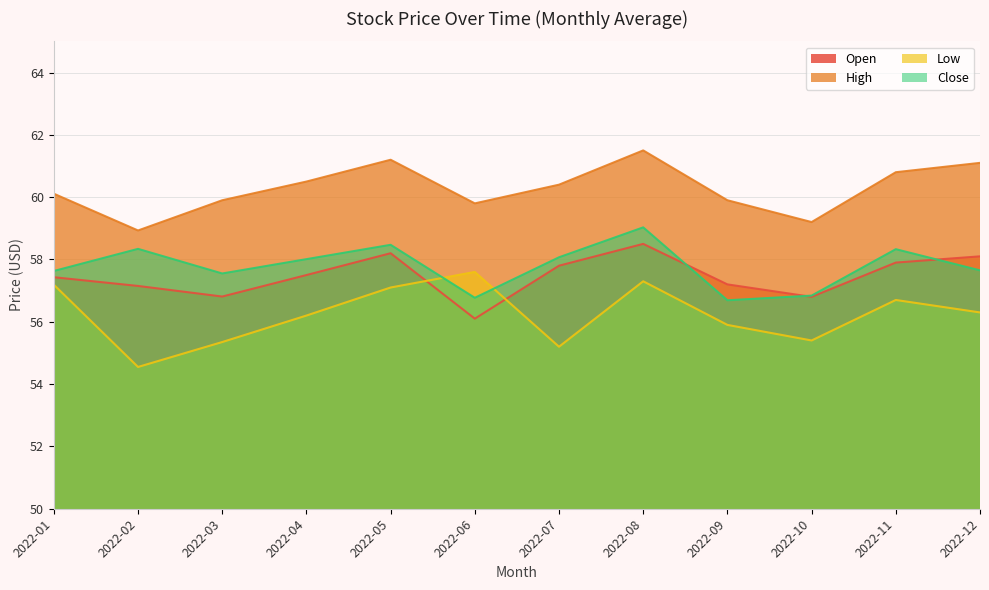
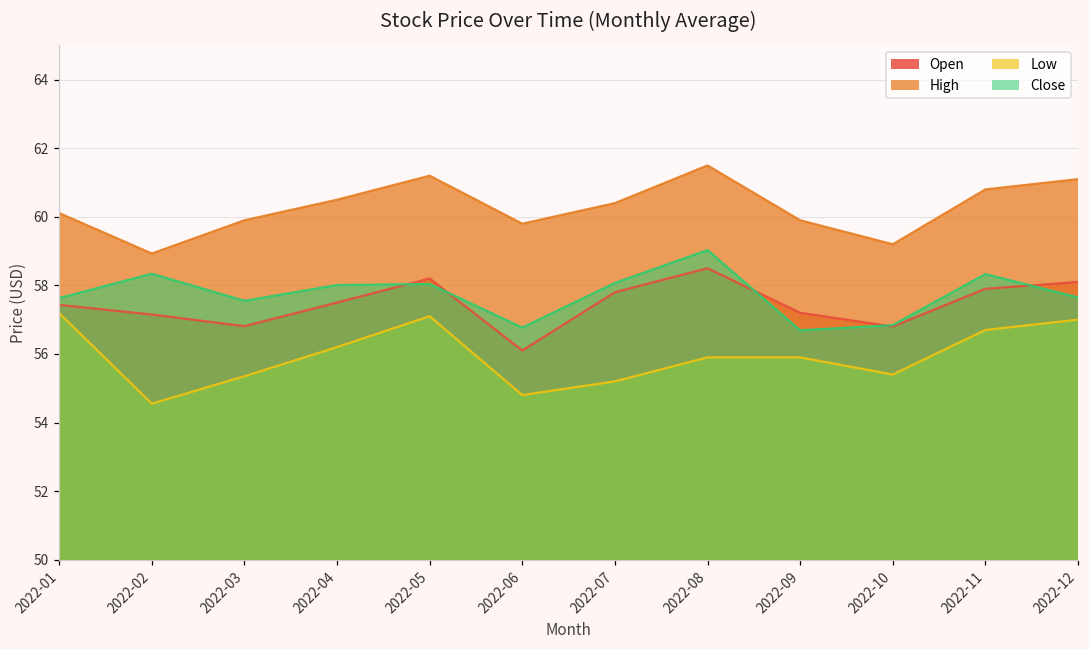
Close, 2022-05: 58.5 -> 58.0
Low, 2022-06: 57.6 -> 54.8
Low, 2022-08: 57.3 -> 55.9
Low, 2022-12: 56.3 -> 57.0
